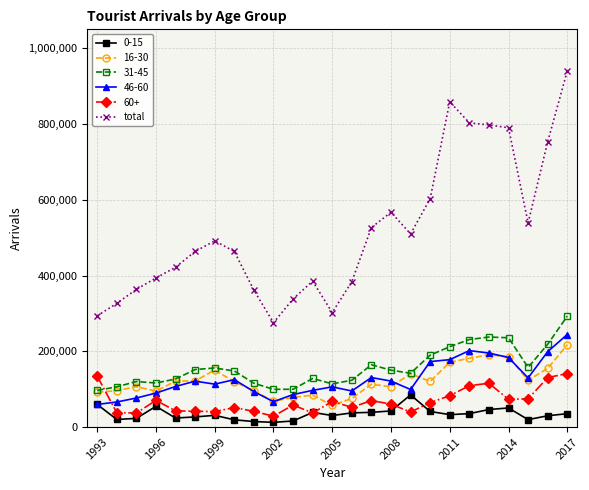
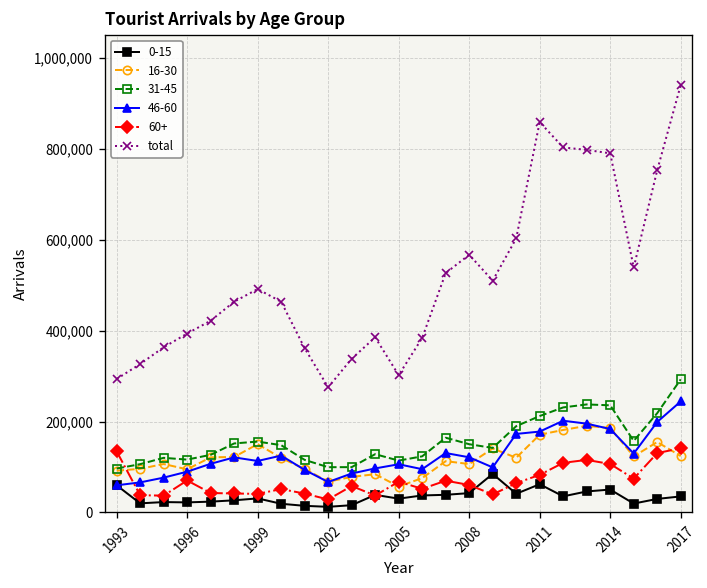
0-15, 1996: 50,000 -> 20,000
0-15, 2011: 30,000 -> 60,000
60+, 2014: 70,000 -> 110,000
16-30, 2017: 220,000 -> 120,000
